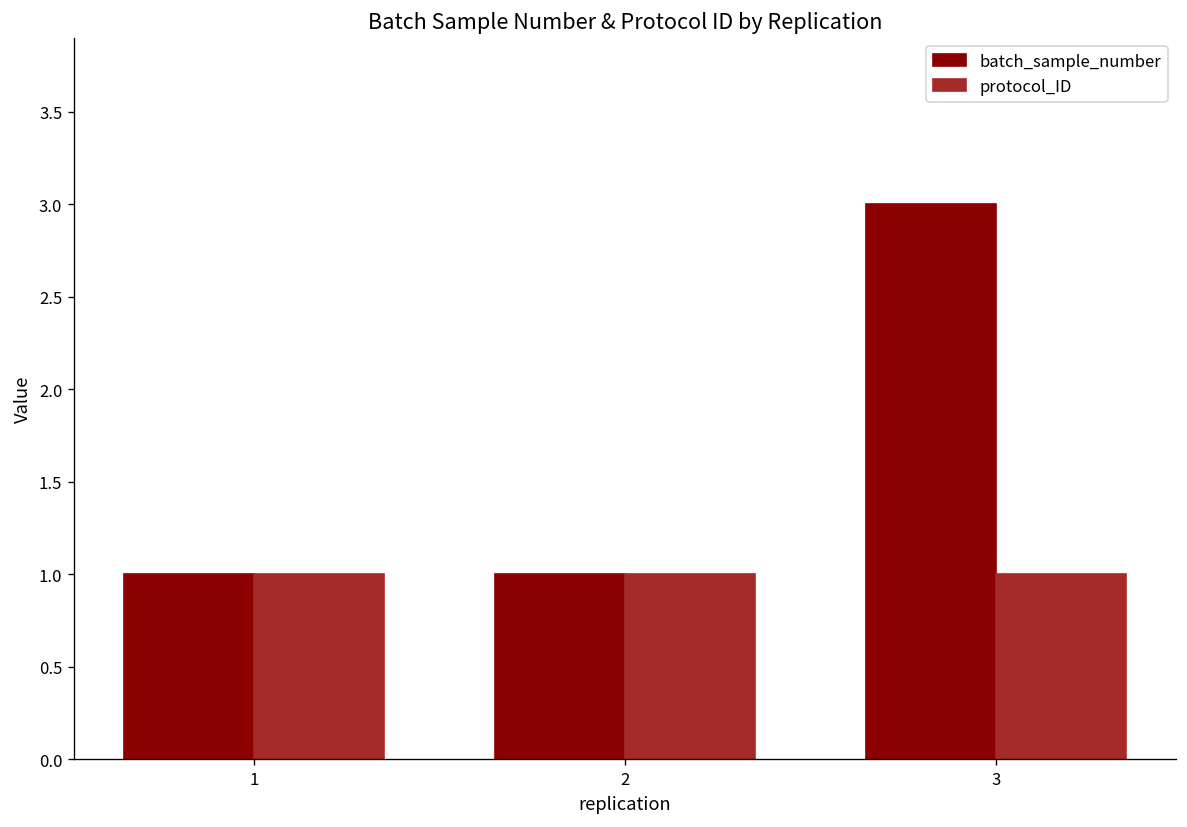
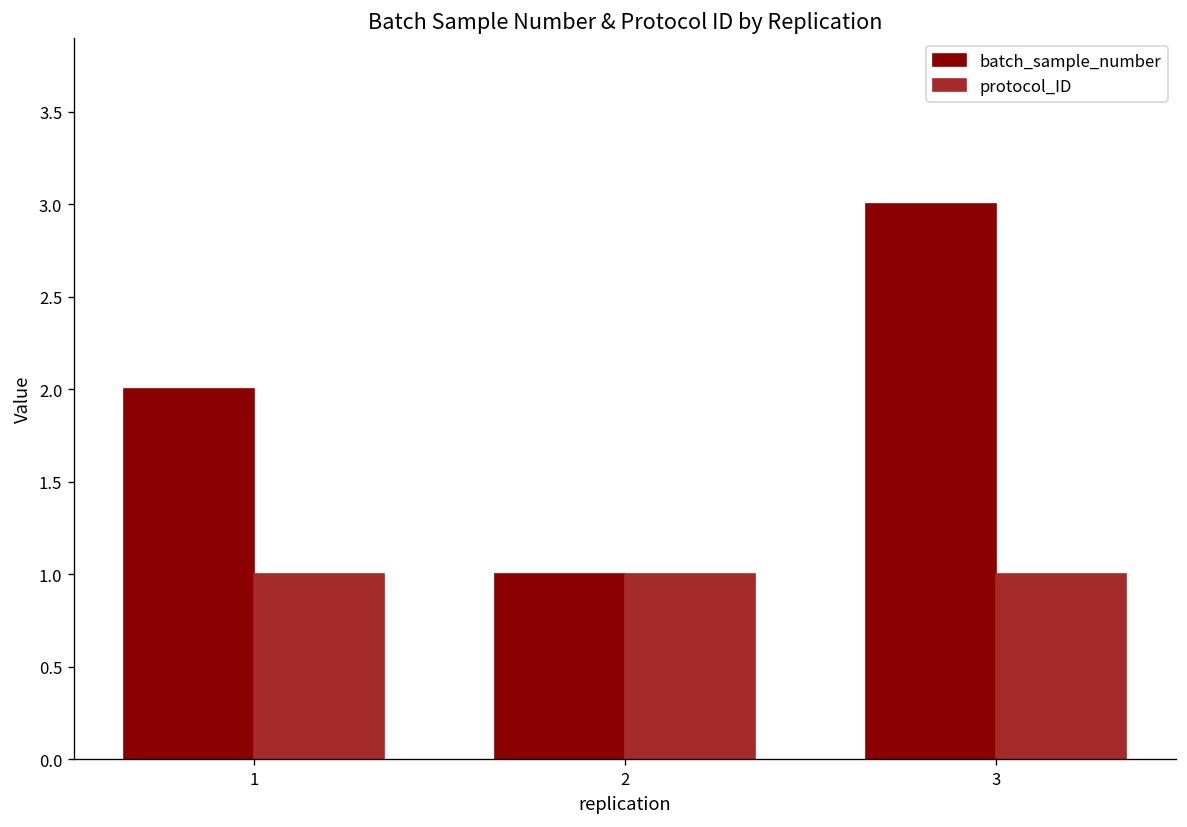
batch_sample_number, 1: 1 -> 2
